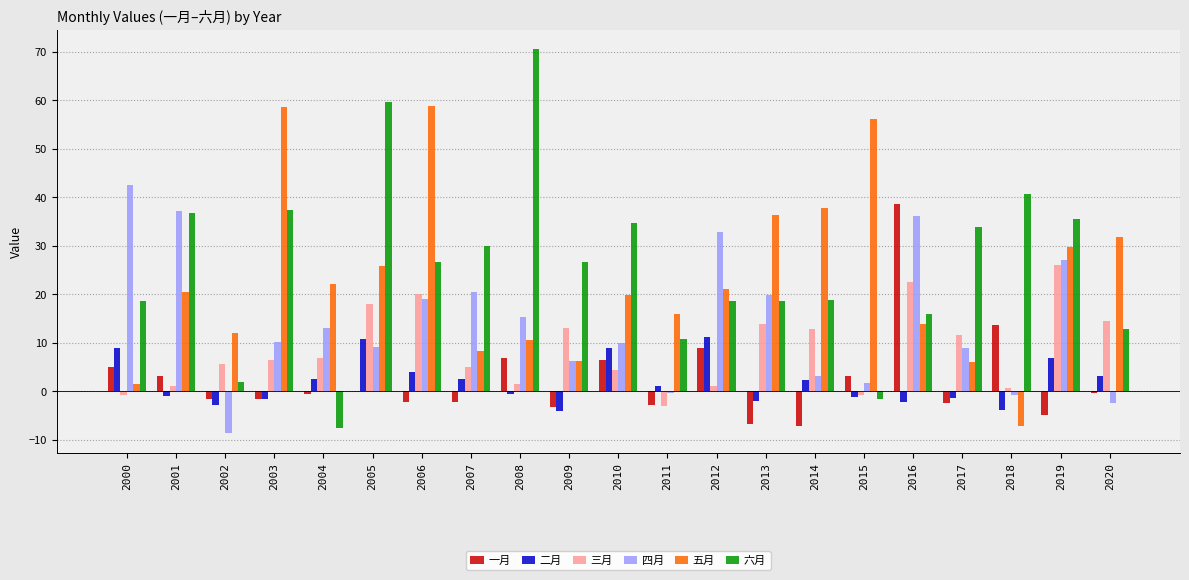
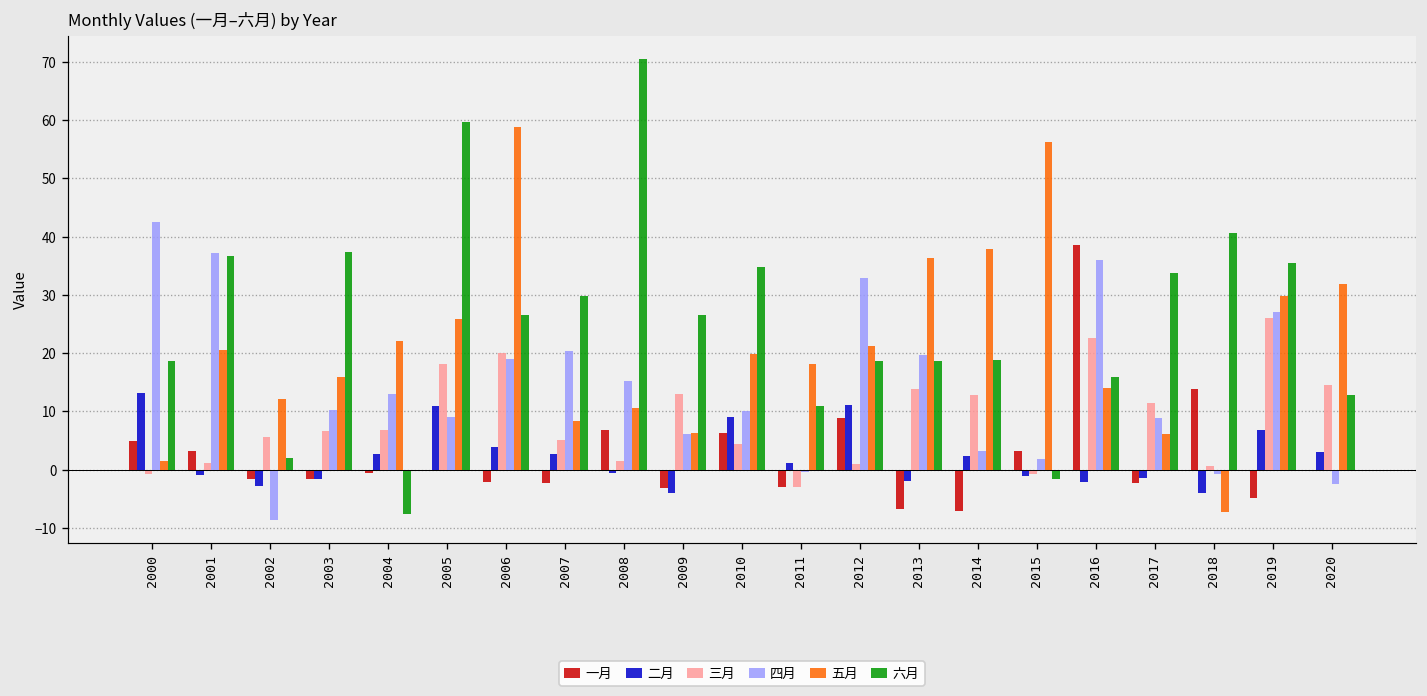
二月, 2000: 9 -> 13
五月, 2003: 59 -> 16
五月, 2011: 16 -> 18
